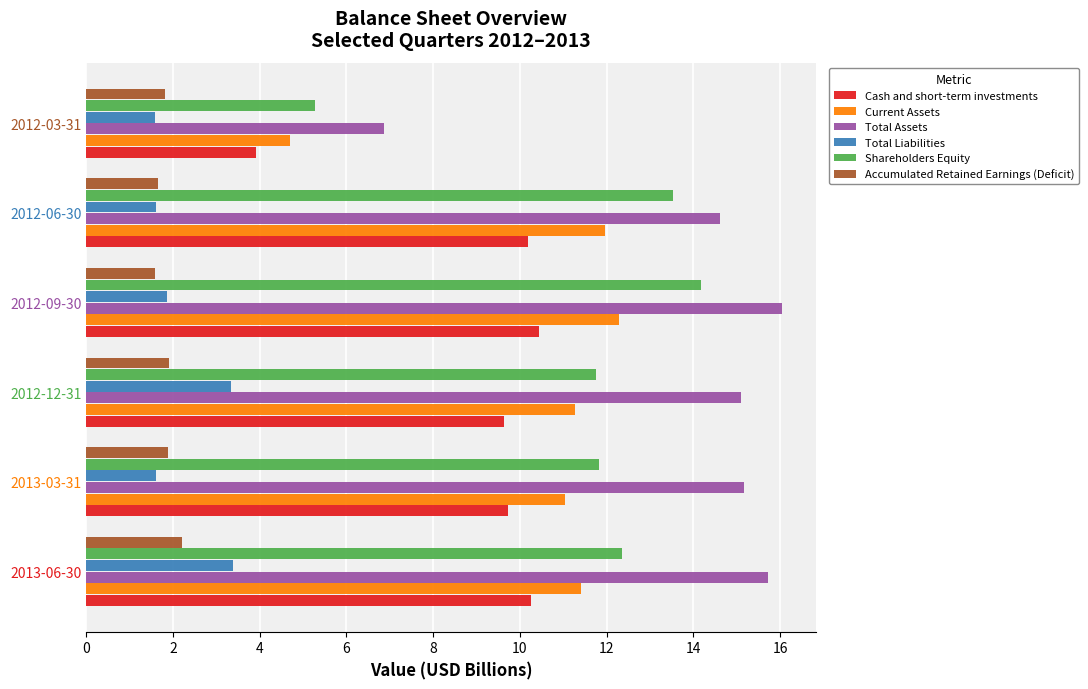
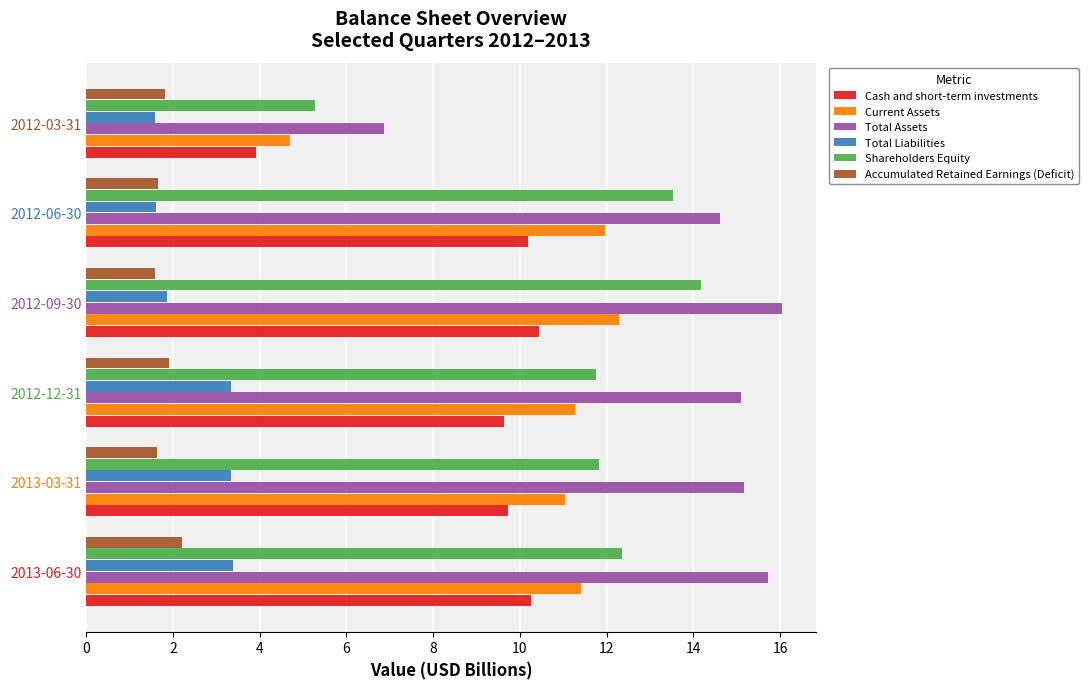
Accumulated Retained Earnings (Deficit), 2013-03-31: 1.9 -> 1.6
Total Liabilities, 2013-03-31: 1.6 -> 3.3
